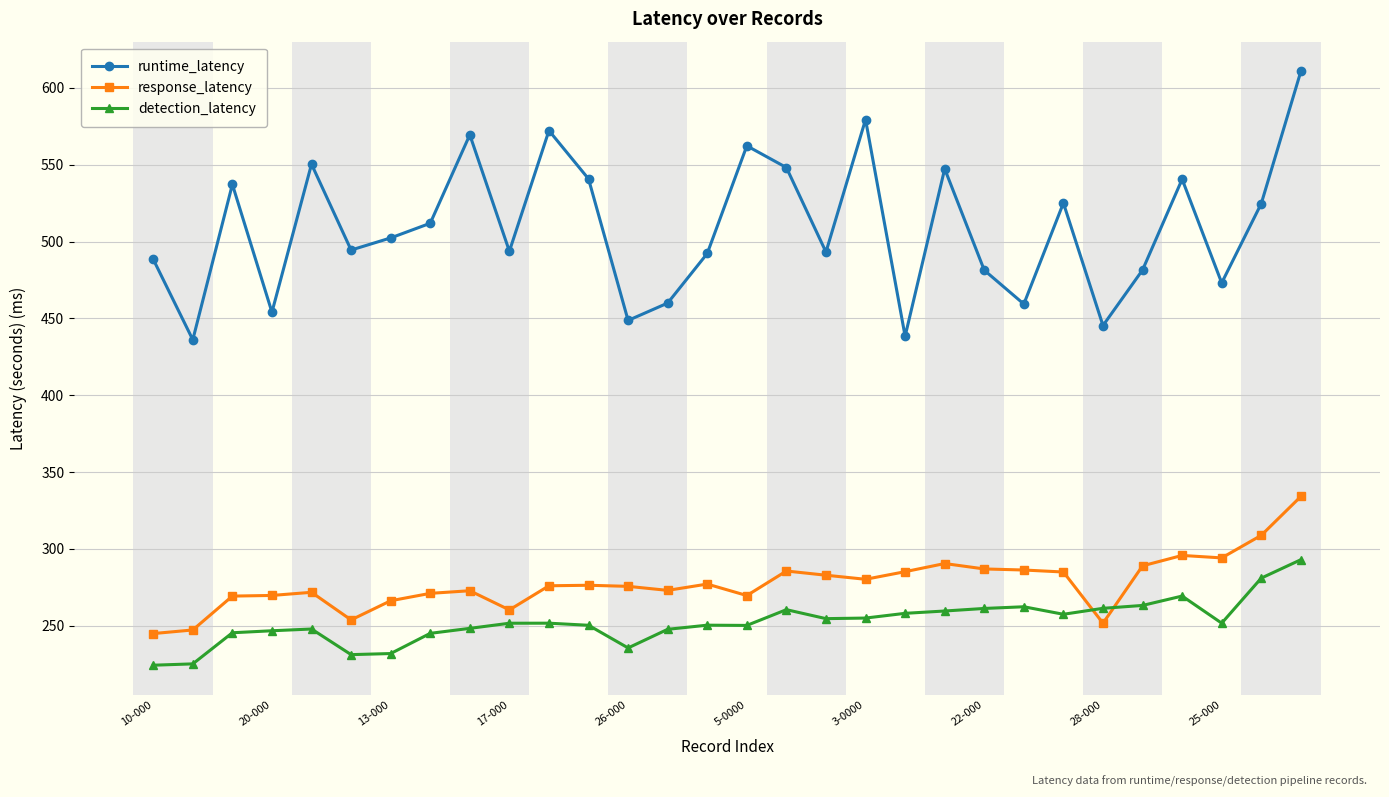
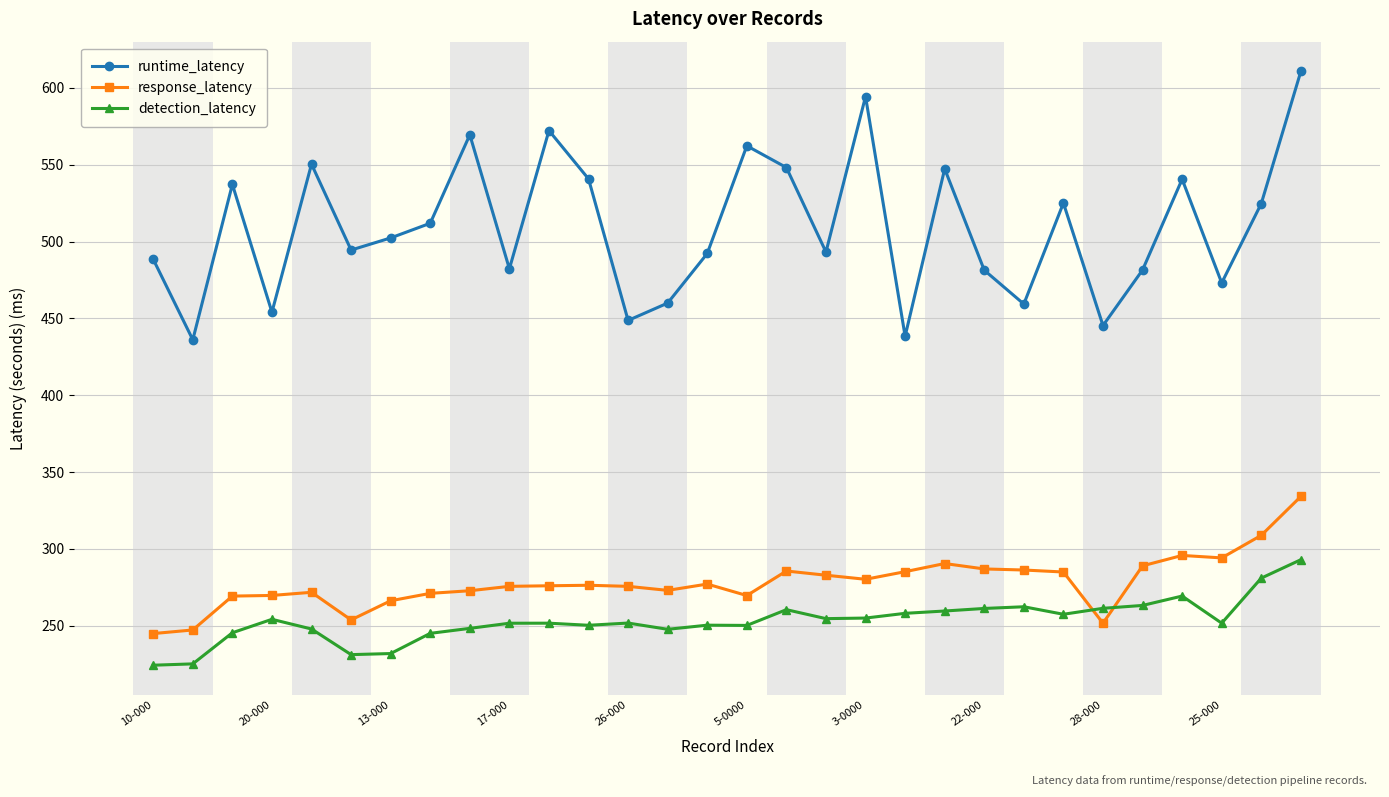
detection_latency, 20-000: 247 -> 254
runtime_latency, 17-000: 494 -> 482
response_latency, 17-000: 260 -> 276
detection_latency, 26-000: 236 -> 252
runtime_latency, 3-0000: 579 -> 594
